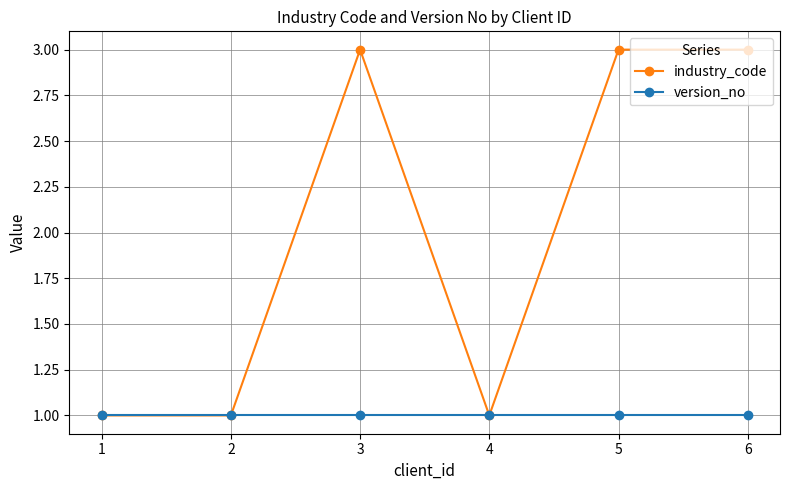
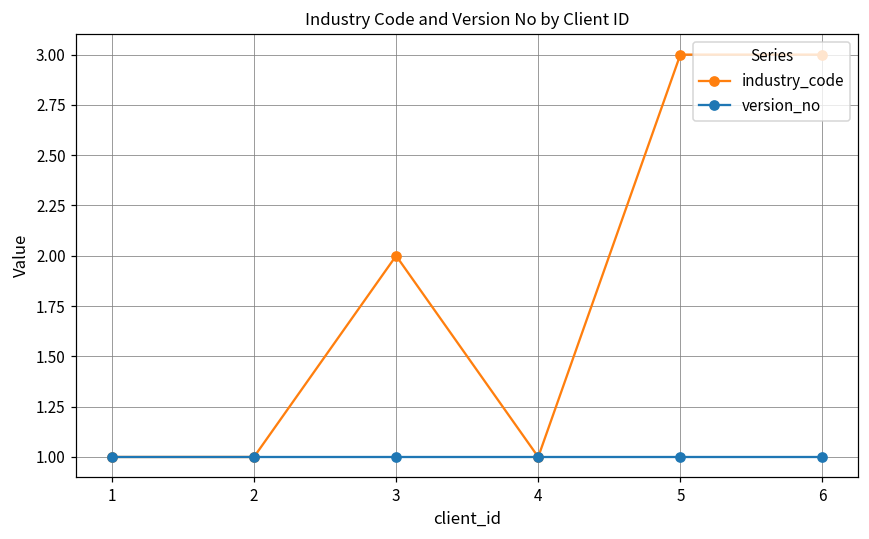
industry_code, 3: 3 -> 2
